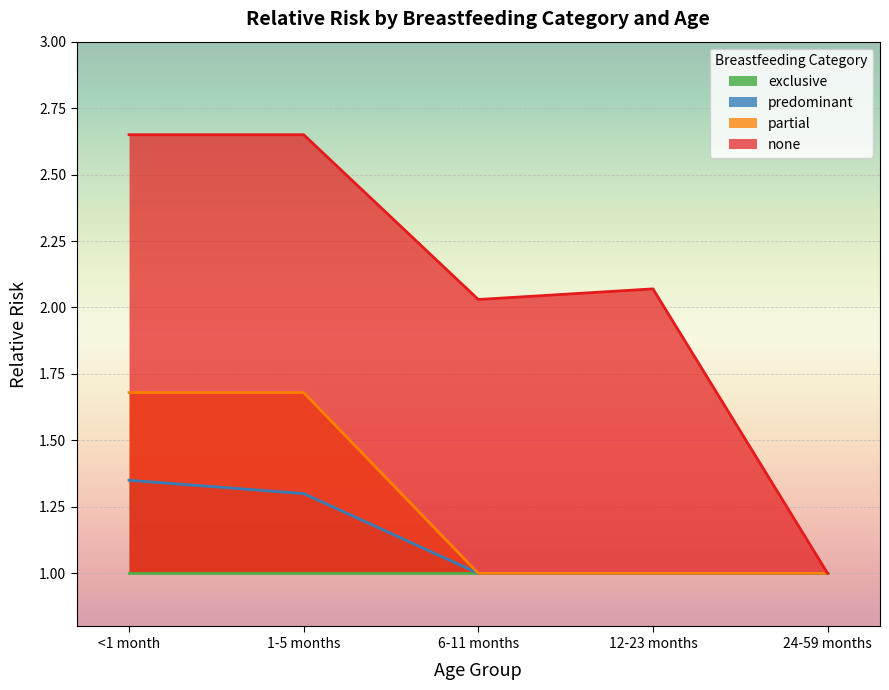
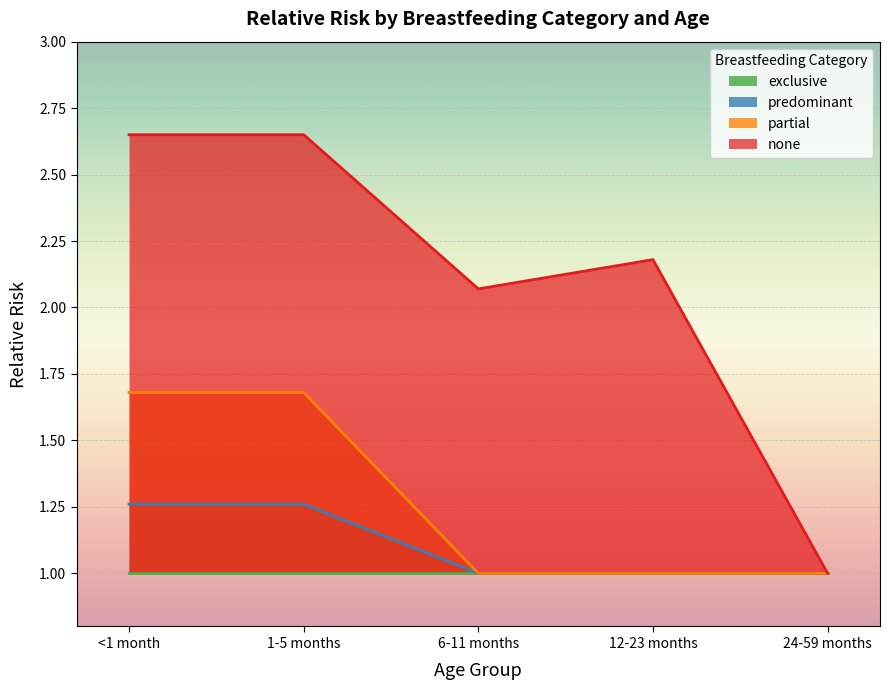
predominant, <1 month: 1.35 -> 1.26
predominant, 1-5 months: 1.30 -> 1.26
none, 6-11 months: 2.03 -> 2.07
none, 12-23 months: 2.07 -> 2.18
